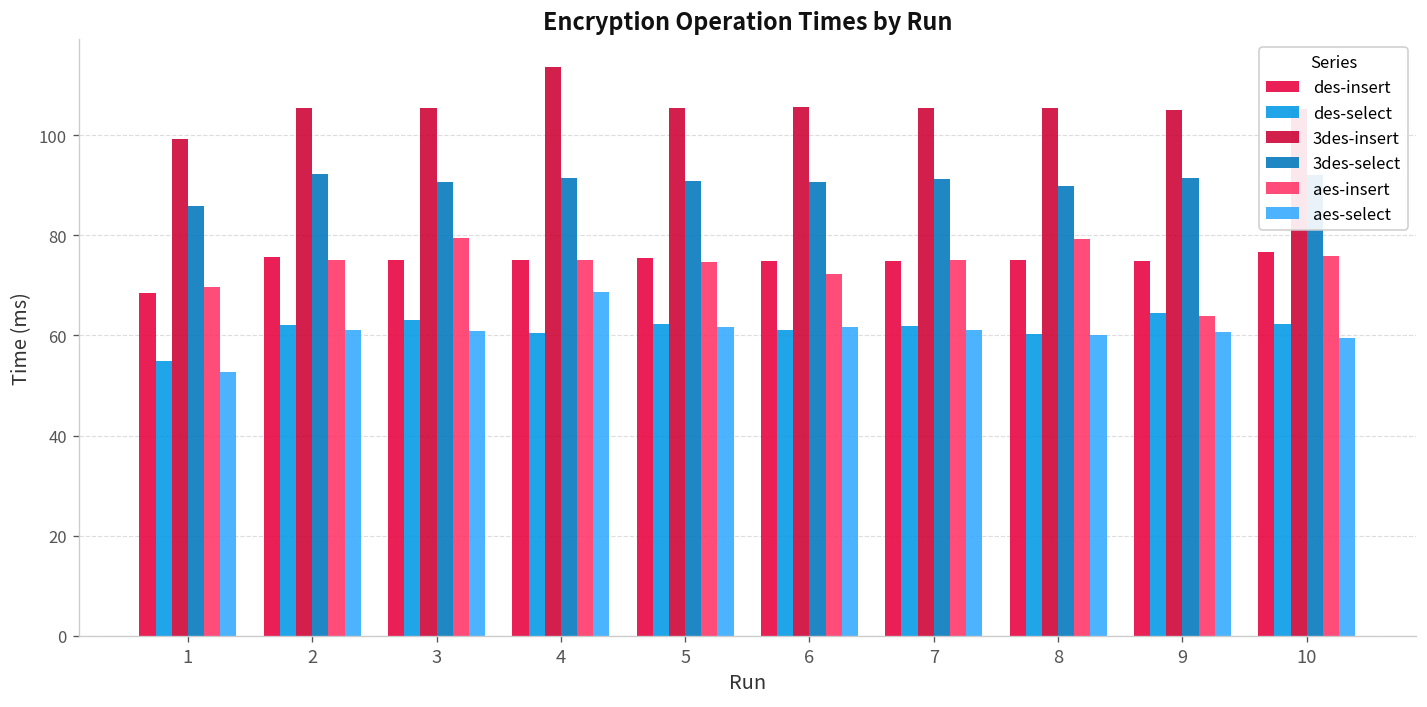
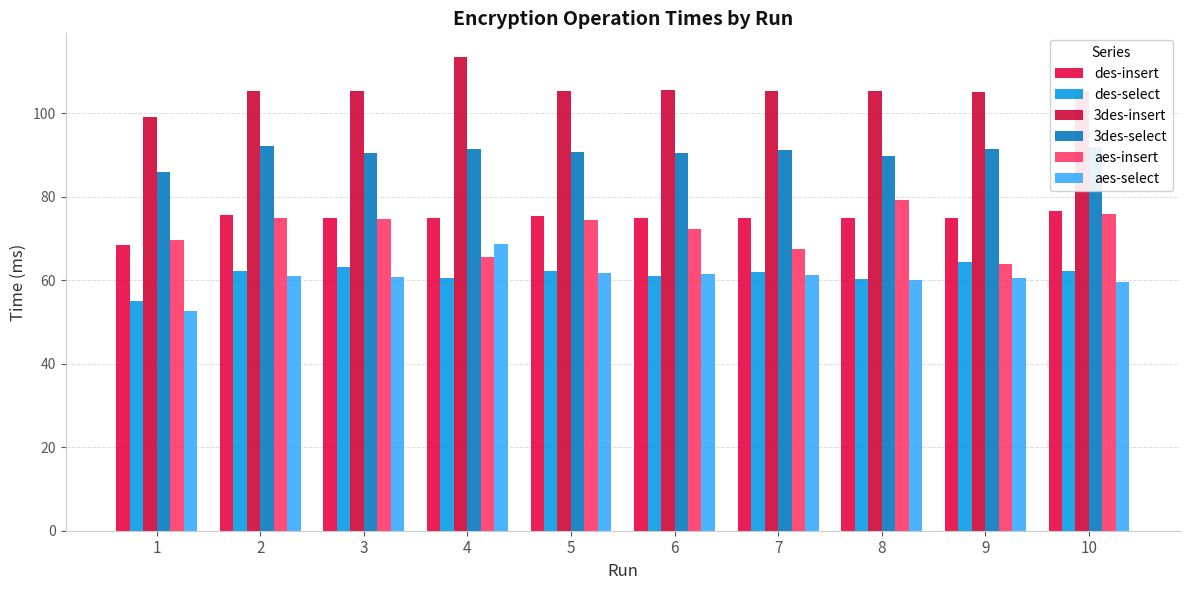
aes-insert, 3: 79 -> 75
aes-insert, 4: 75 -> 66
aes-insert, 7: 75 -> 68
